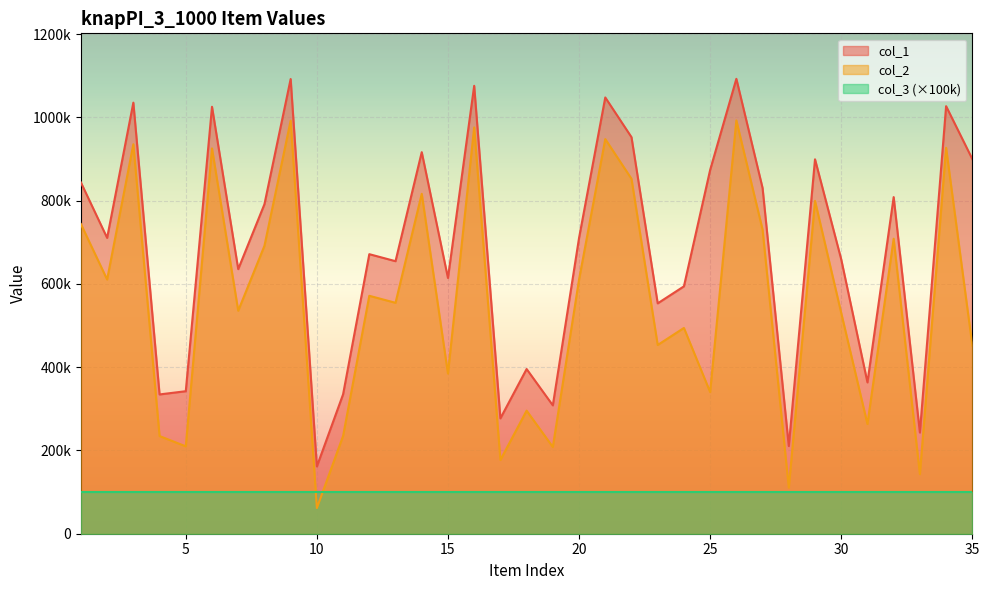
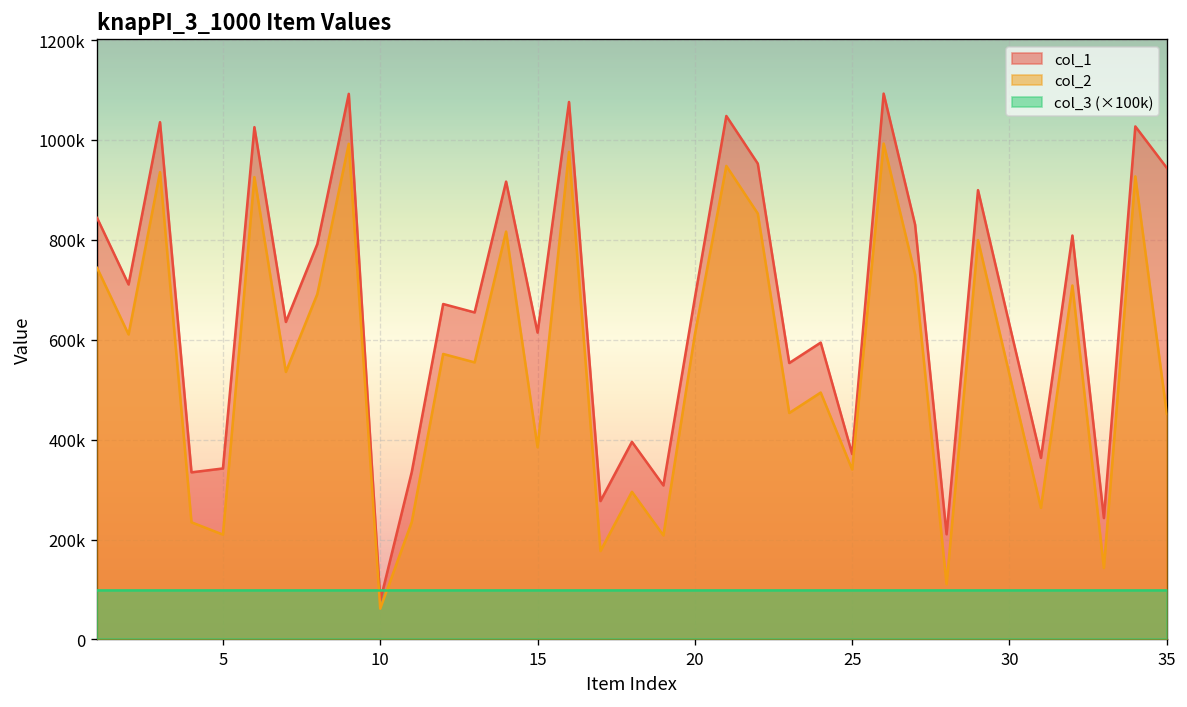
col_1, 10: 160000 -> 80000
col_1, 20: 710000 -> 680000
col_1, 25: 870000 -> 370000
col_1, 30: 660000 -> 630000
col_1, 35: 900000 -> 940000
